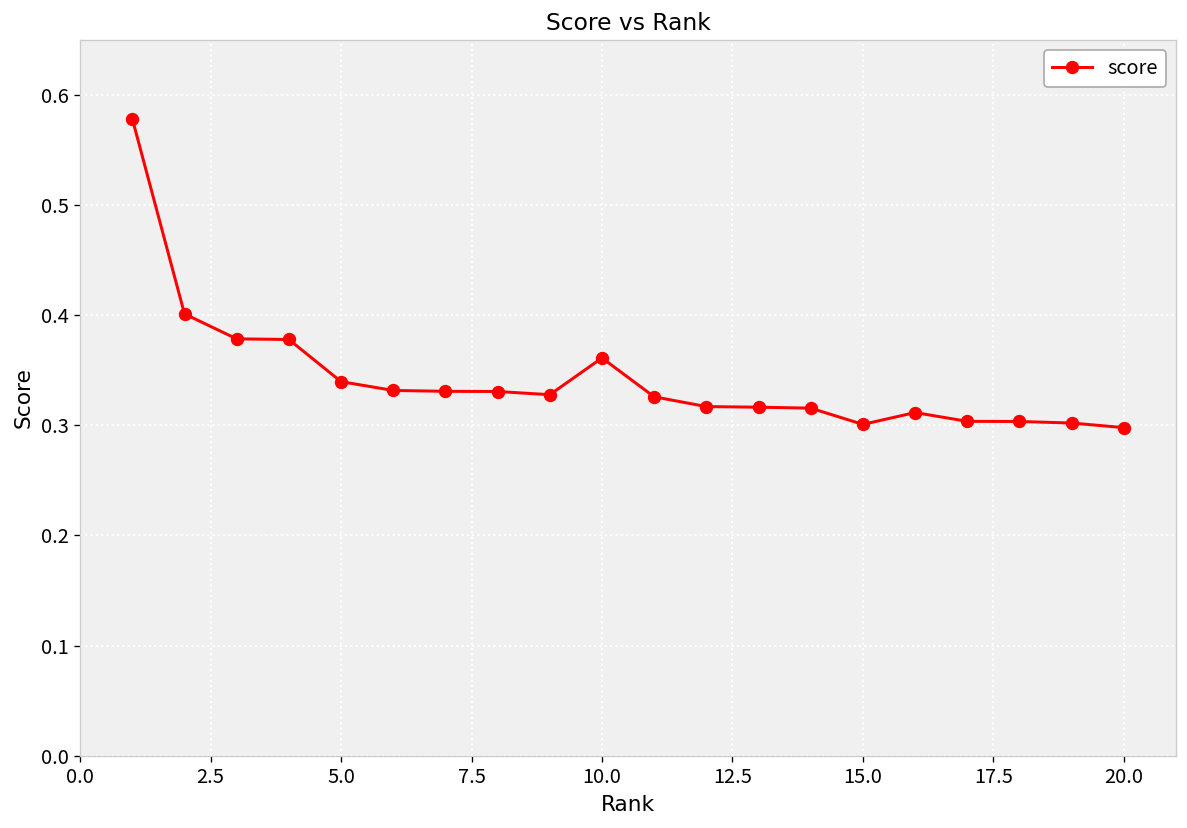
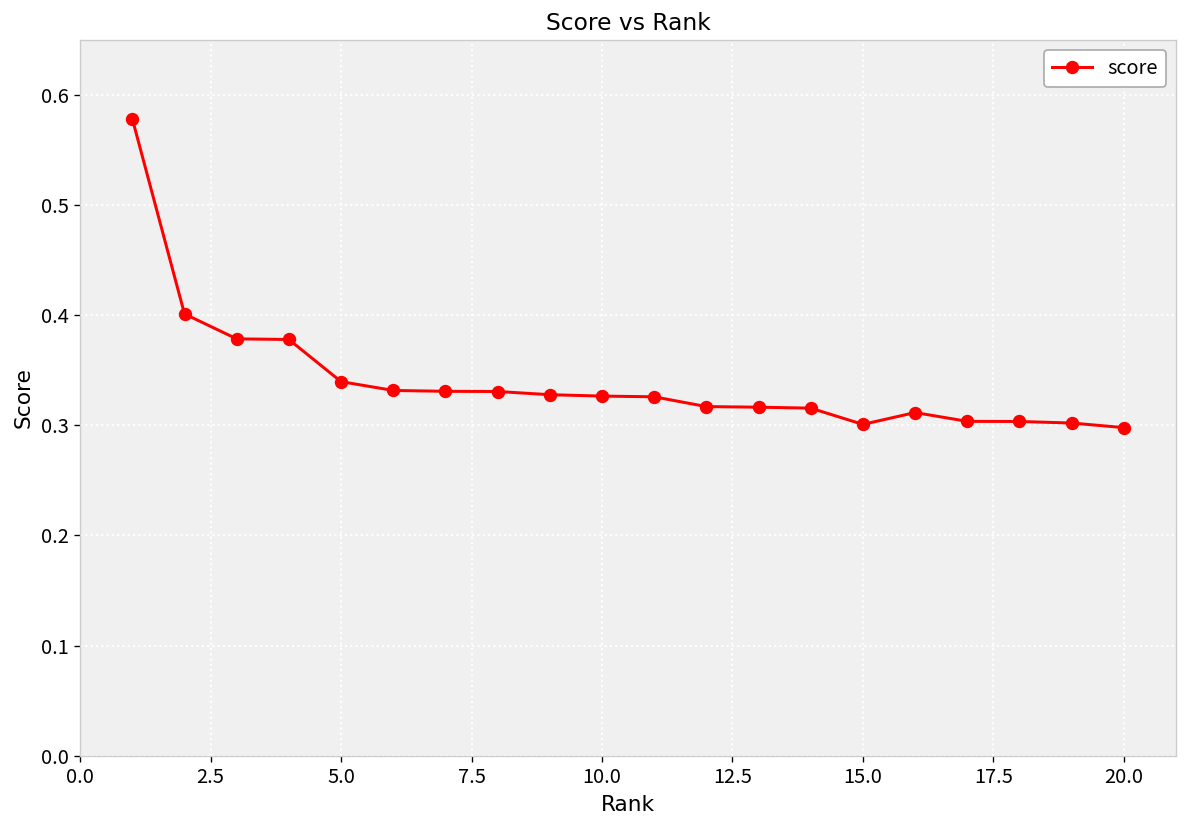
10.0: 0.36 -> 0.33
